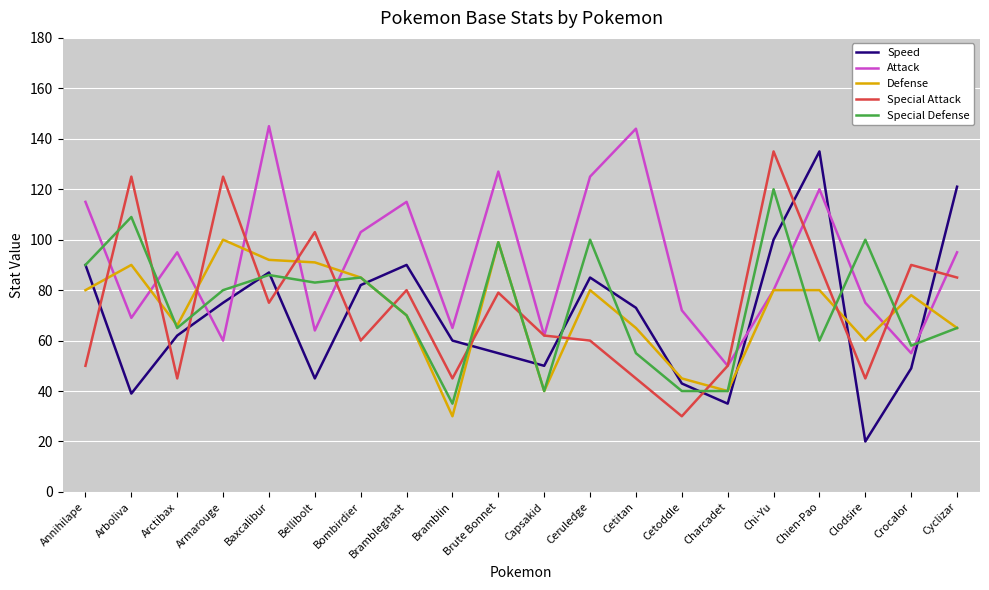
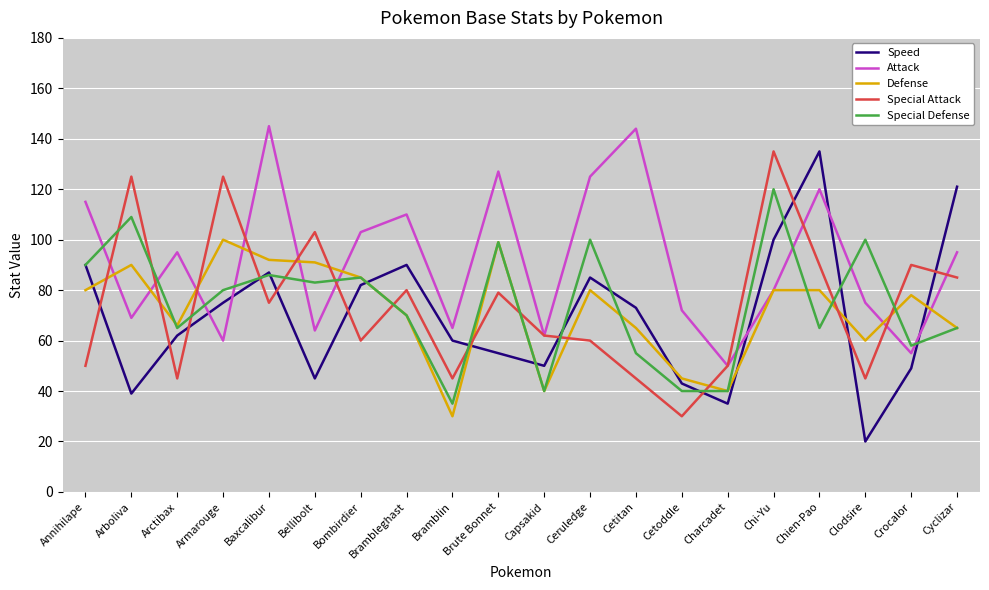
Attack, Brambleghast: 115 -> 110
Special Defense, Chien-Pao: 60 -> 65
